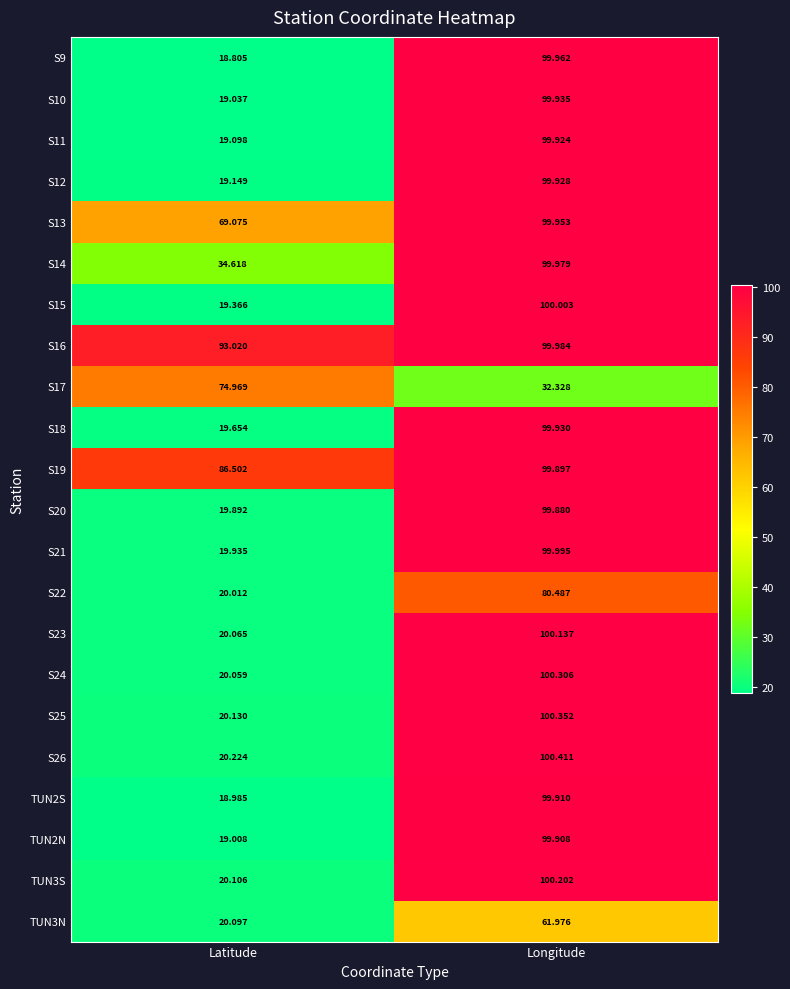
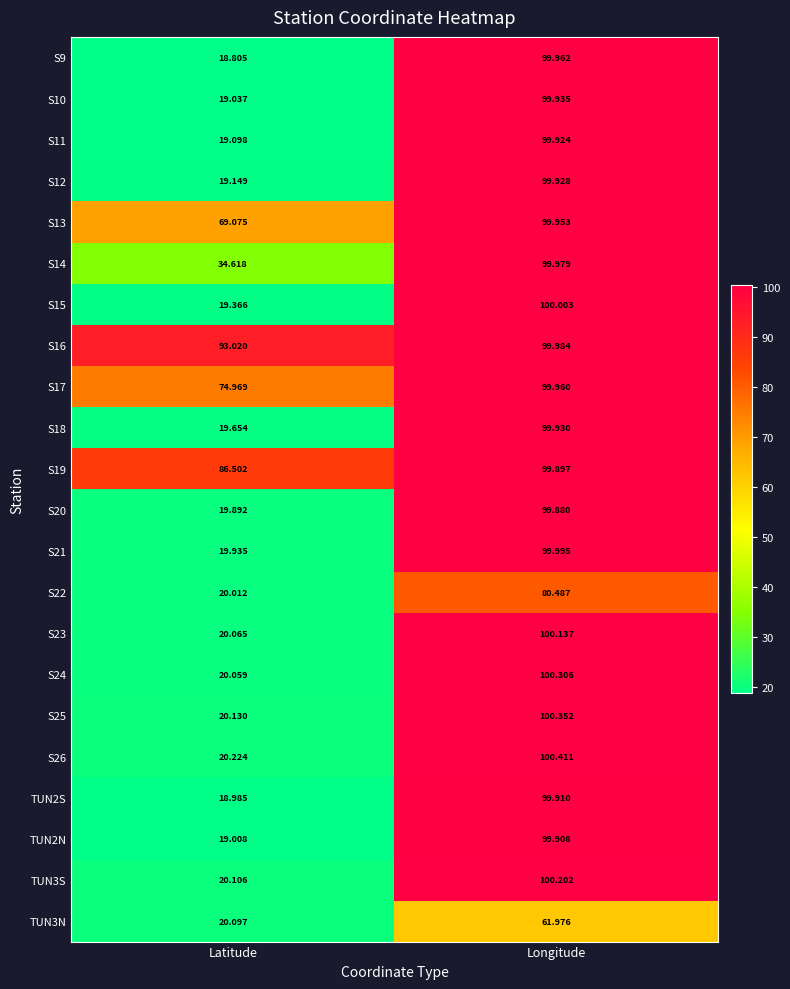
S17, Longitude: 32.328 -> 99.960
